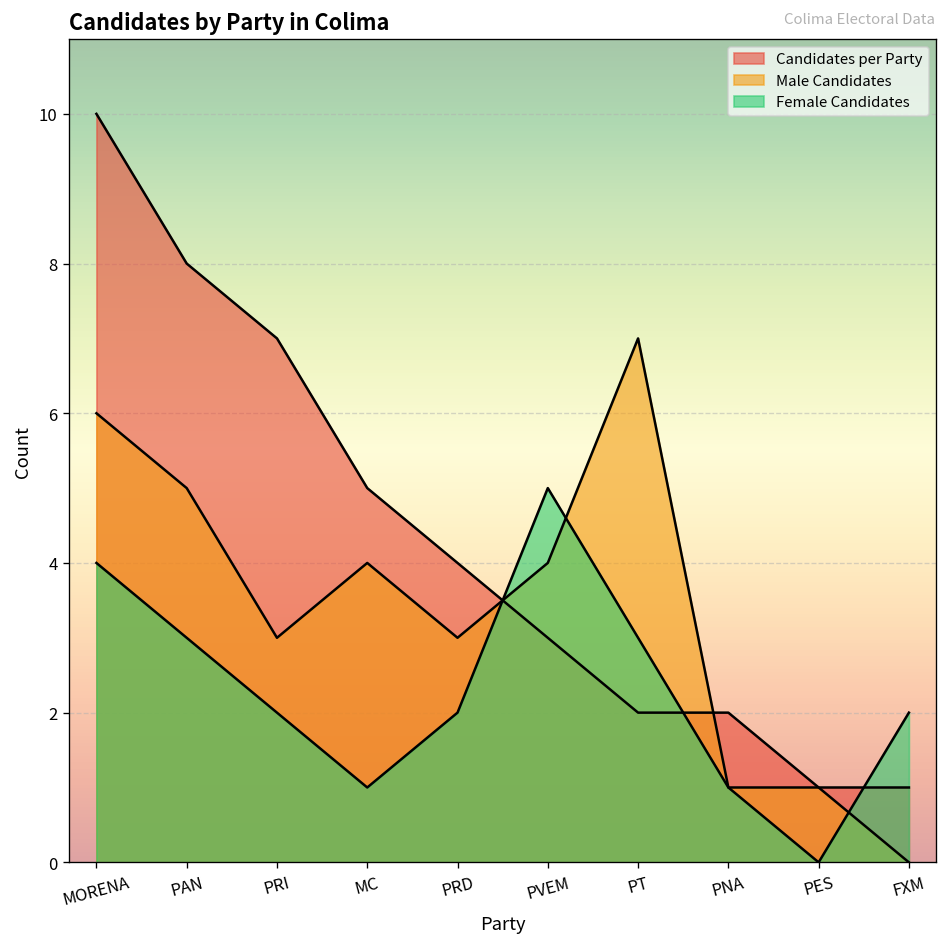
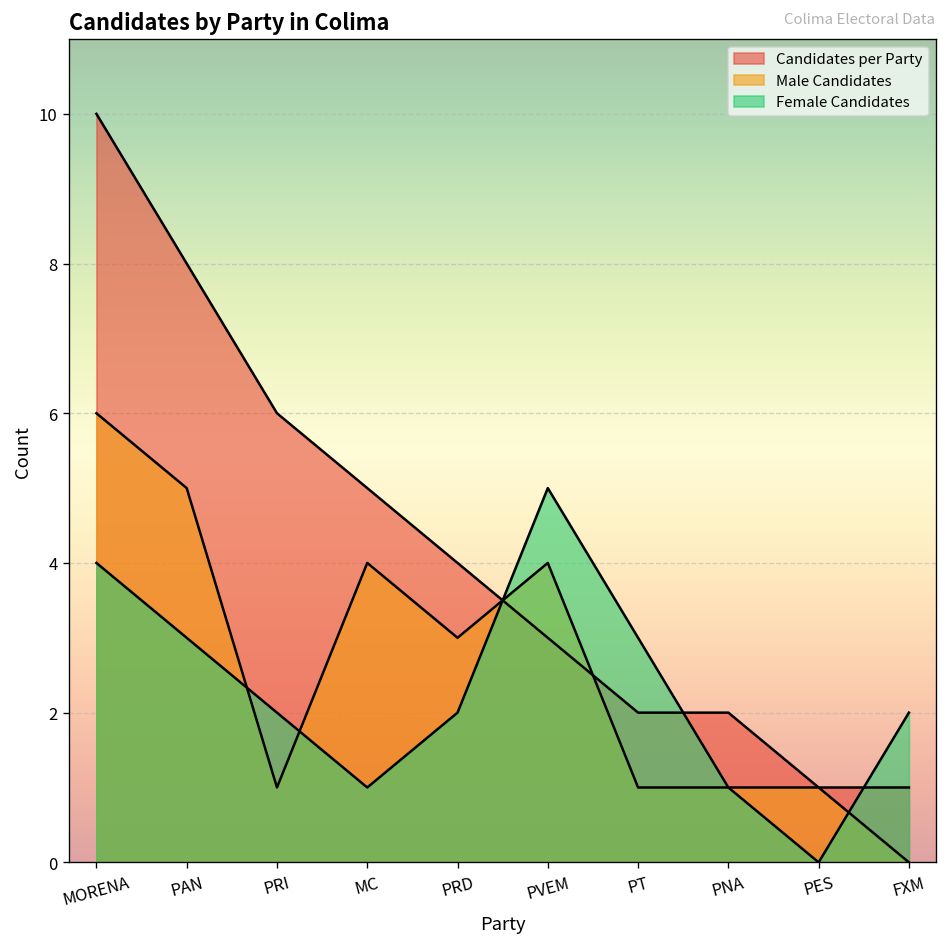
Candidates per Party, PRI: 7 -> 6
Male Candidates, PRI: 3 -> 1
Male Candidates, PT: 7 -> 1
